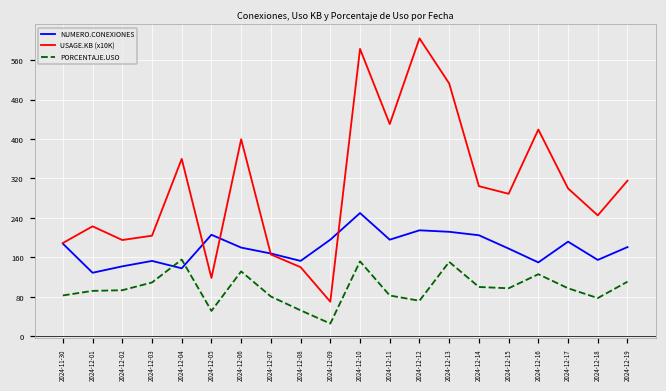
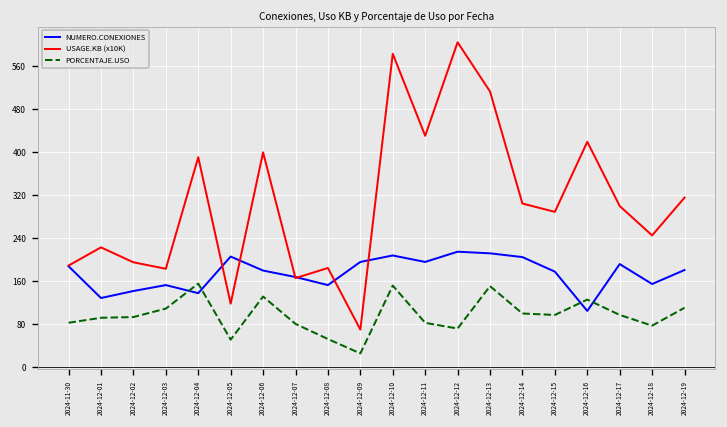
USAGE.KB (x10K), 2024-12-03: 200 -> 180
USAGE.KB (x10K), 2024-12-04: 360 -> 390
USAGE.KB (x10K), 2024-12-08: 140 -> 180
NUMERO.CONEXIONES, 2024-12-10: 250 -> 210
NUMERO.CONEXIONES, 2024-12-16: 150 -> 110
